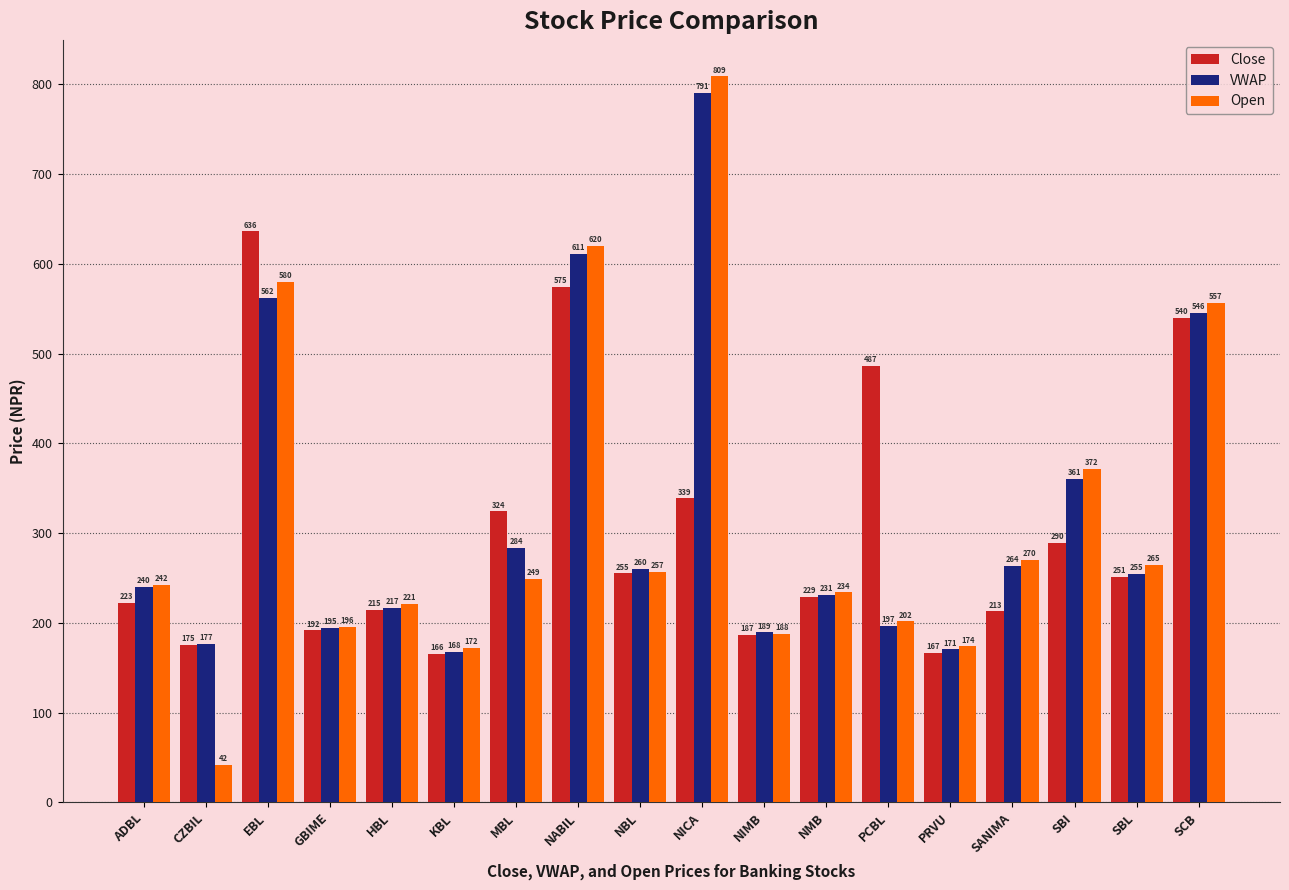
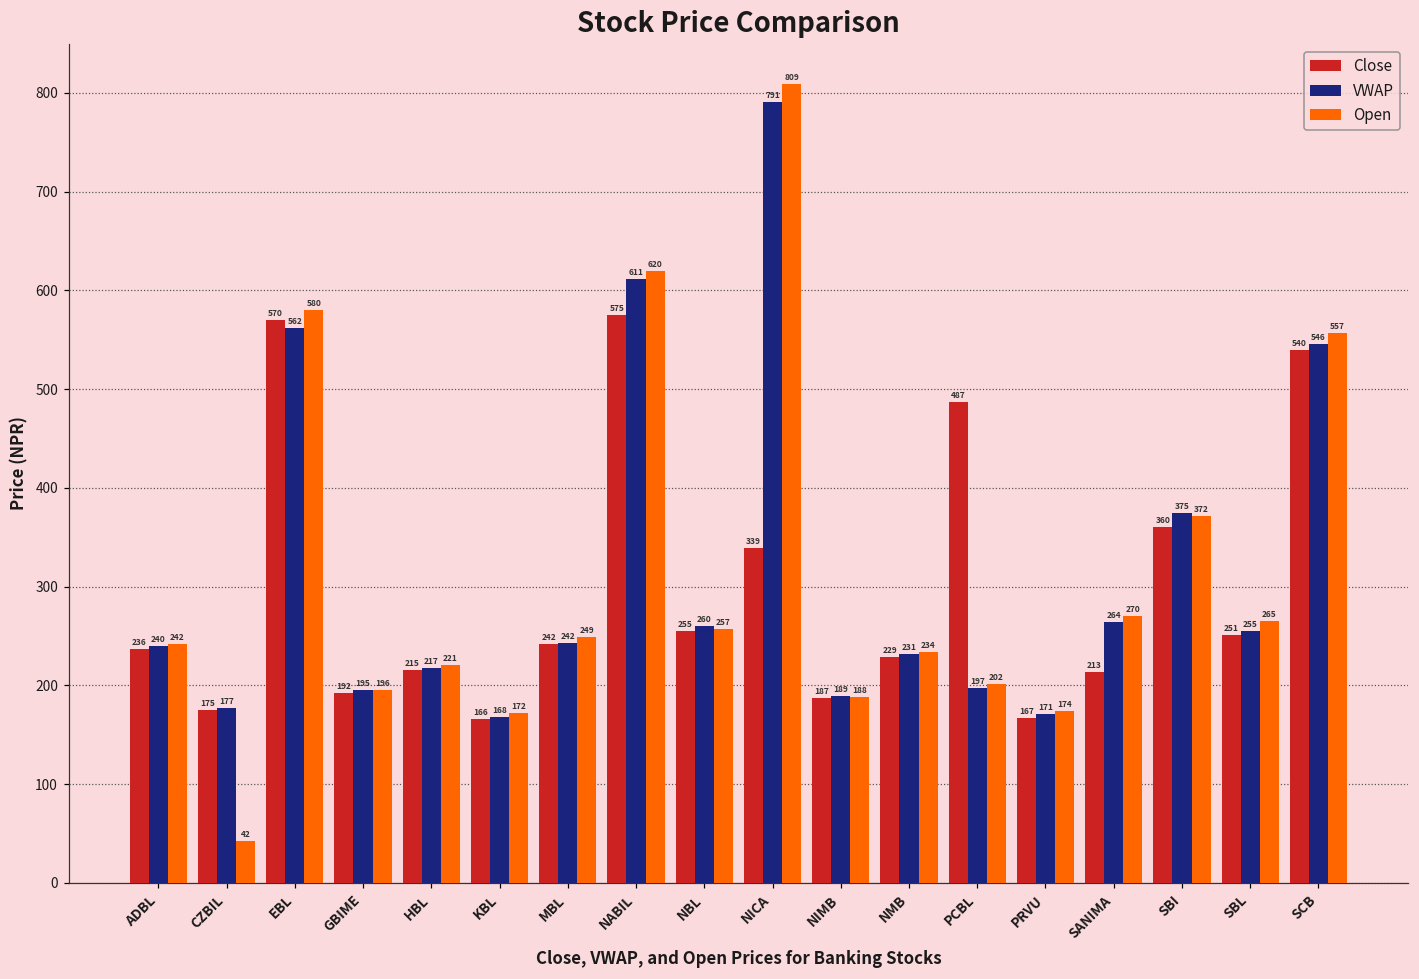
Close, ADBL: 223 -> 236
Close, EBL: 636 -> 570
Close, MBL: 324 -> 242
VWAP, MBL: 284 -> 242
Close, SBI: 290 -> 360
VWAP, SBI: 361 -> 375
